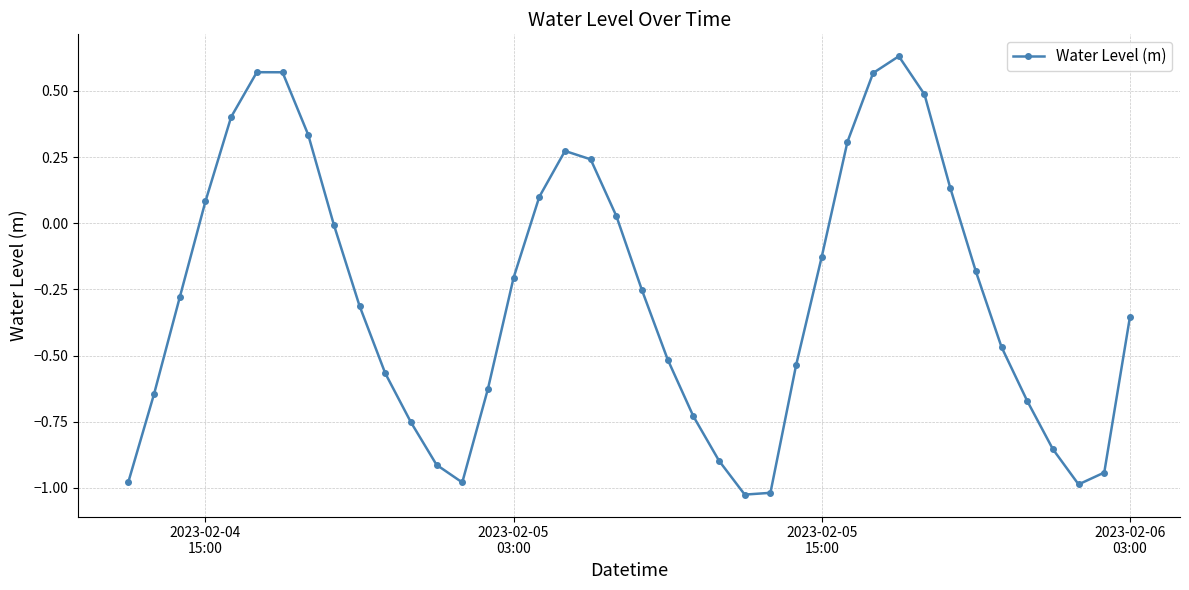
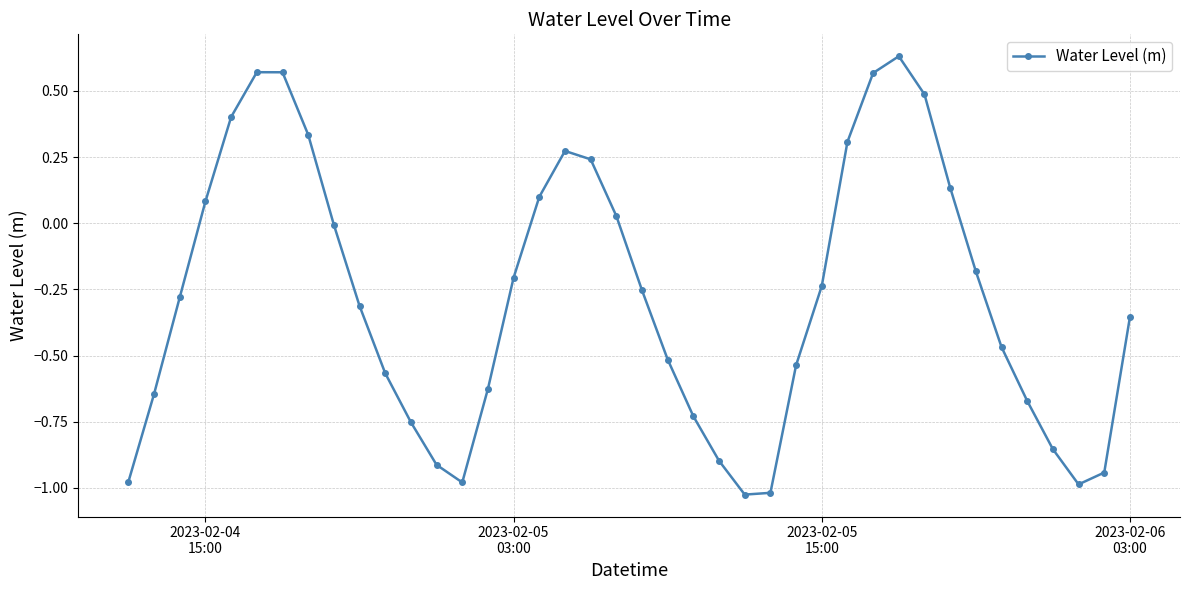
2023-02-05 15:00: -0.13 -> -0.24
